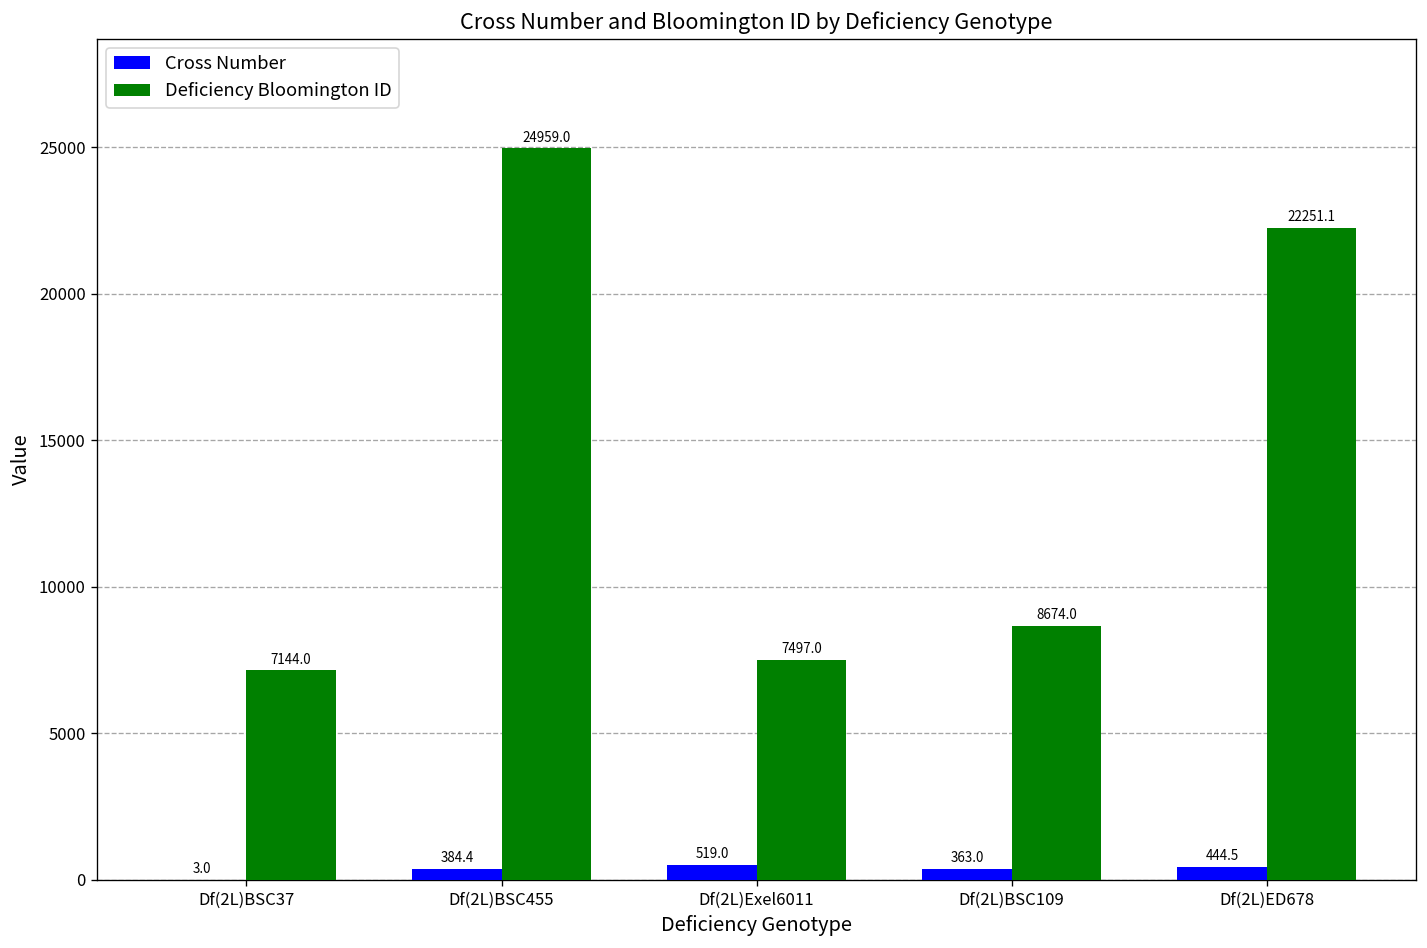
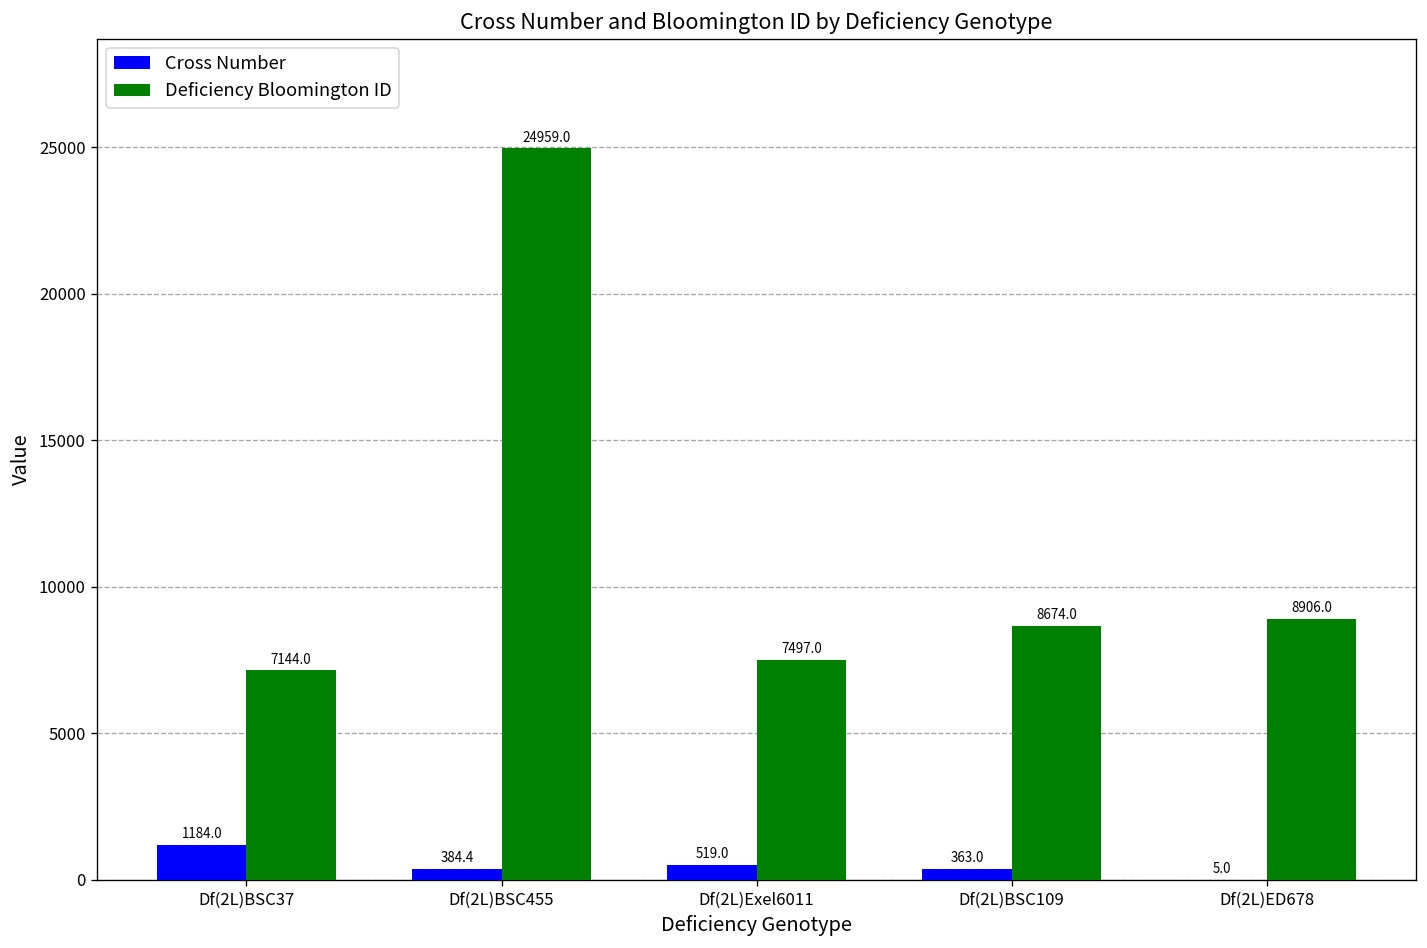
Cross Number, Df(2L)BSC37: 3.0 -> 1184.0
Cross Number, Df(2L)ED678: 444.5 -> 5.0
Deficiency Bloomington ID, Df(2L)ED678: 22251.1 -> 8906.0
